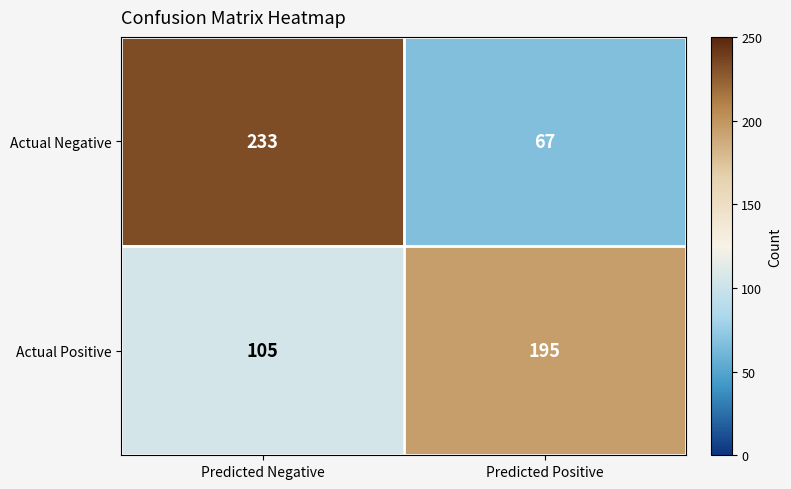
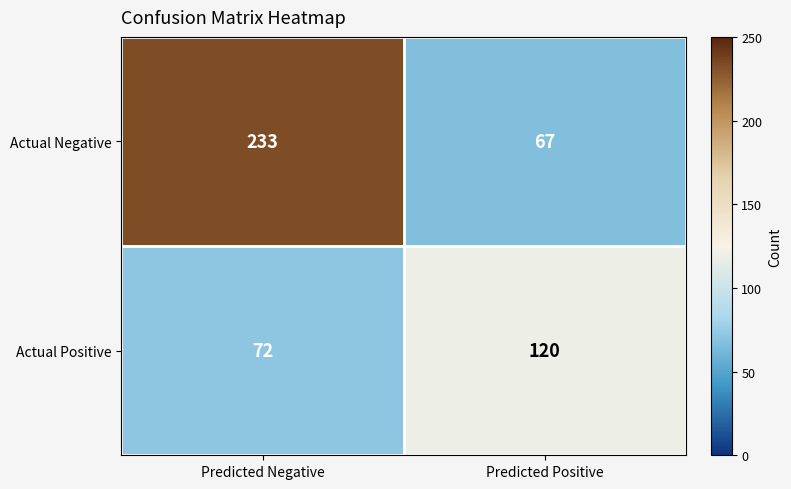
Actual Positive, Predicted Negative: 105 -> 72
Actual Positive, Predicted Positive: 195 -> 120
